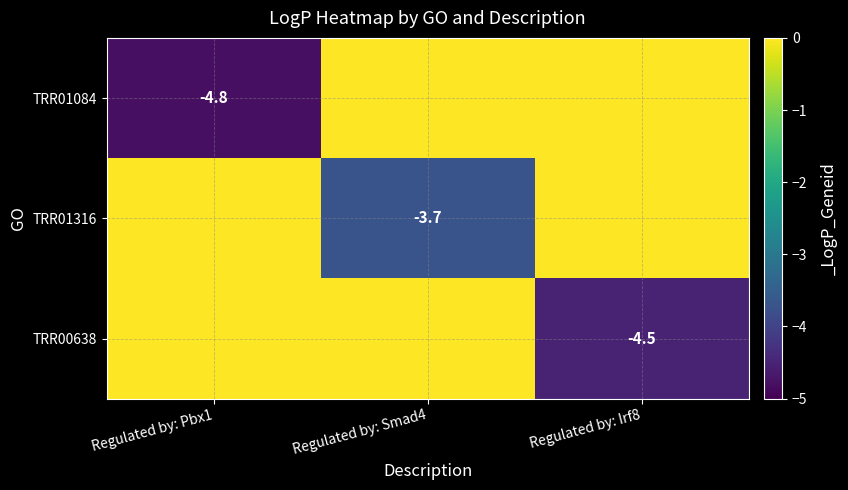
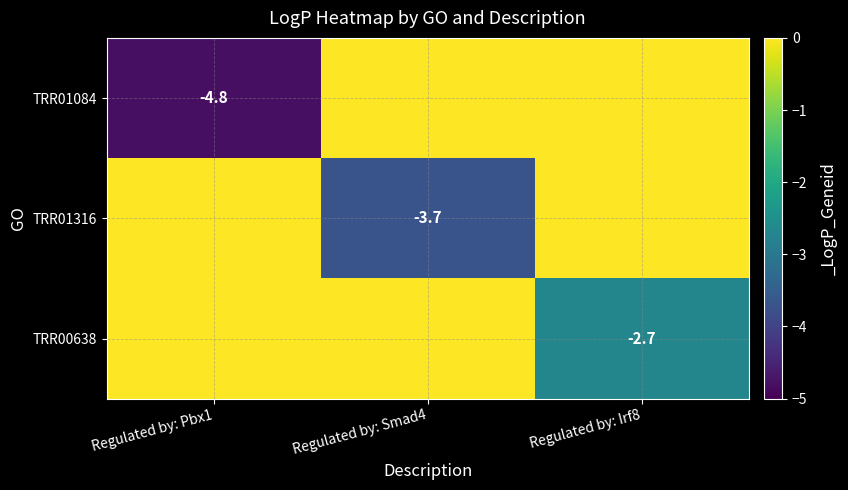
TRR00638, Regulated by: Irf8: -4.5 -> -2.7
